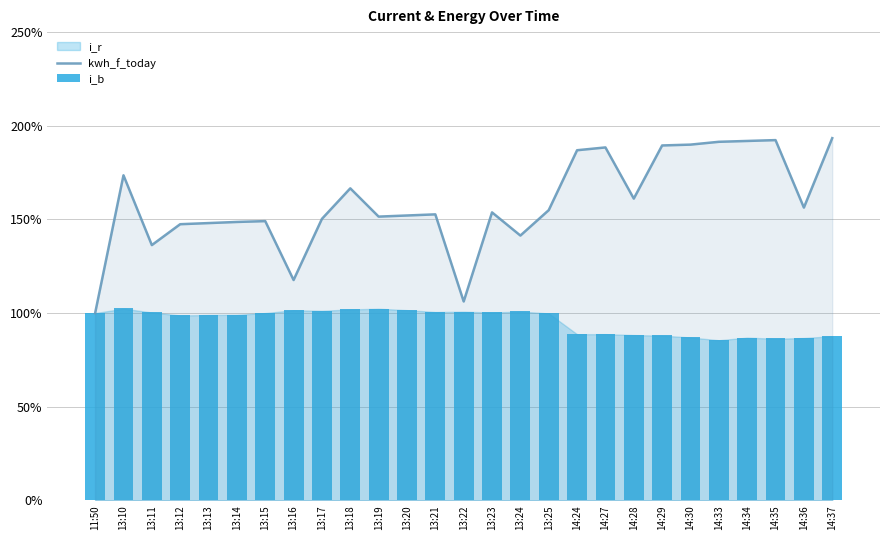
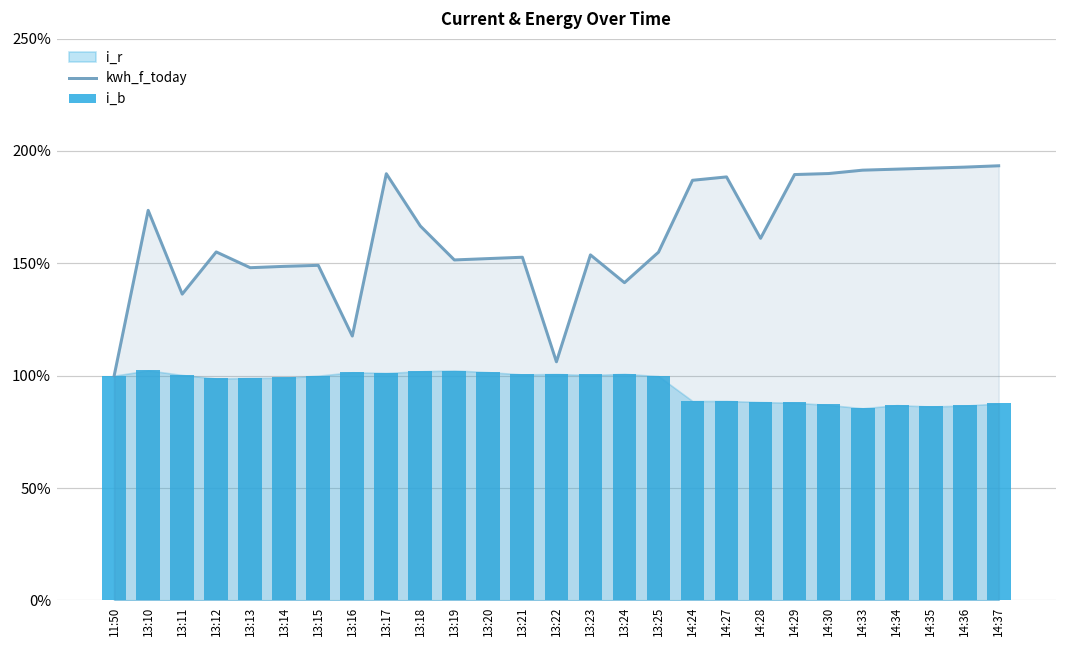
kwh_f_today, 13:12: 147% -> 155%
kwh_f_today, 13:17: 150% -> 190%
kwh_f_today, 14:36: 156% -> 193%
